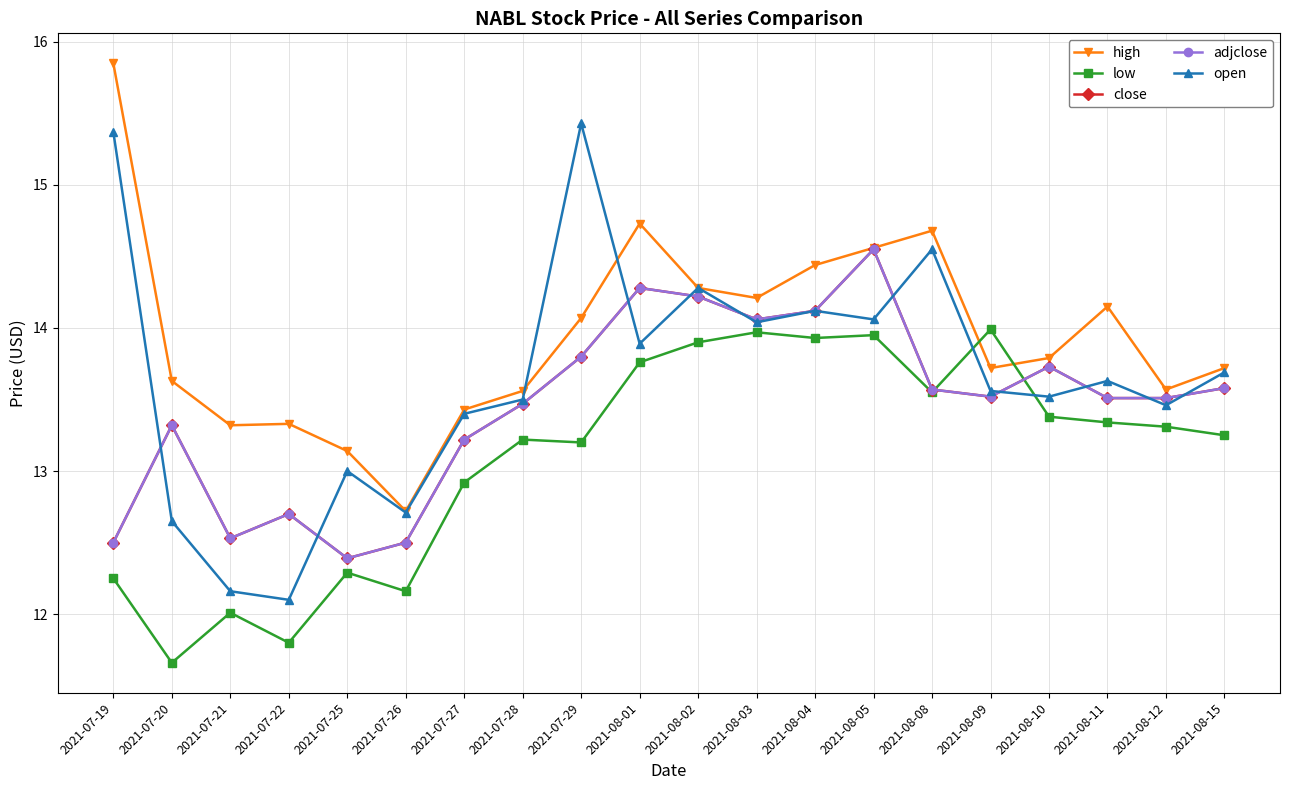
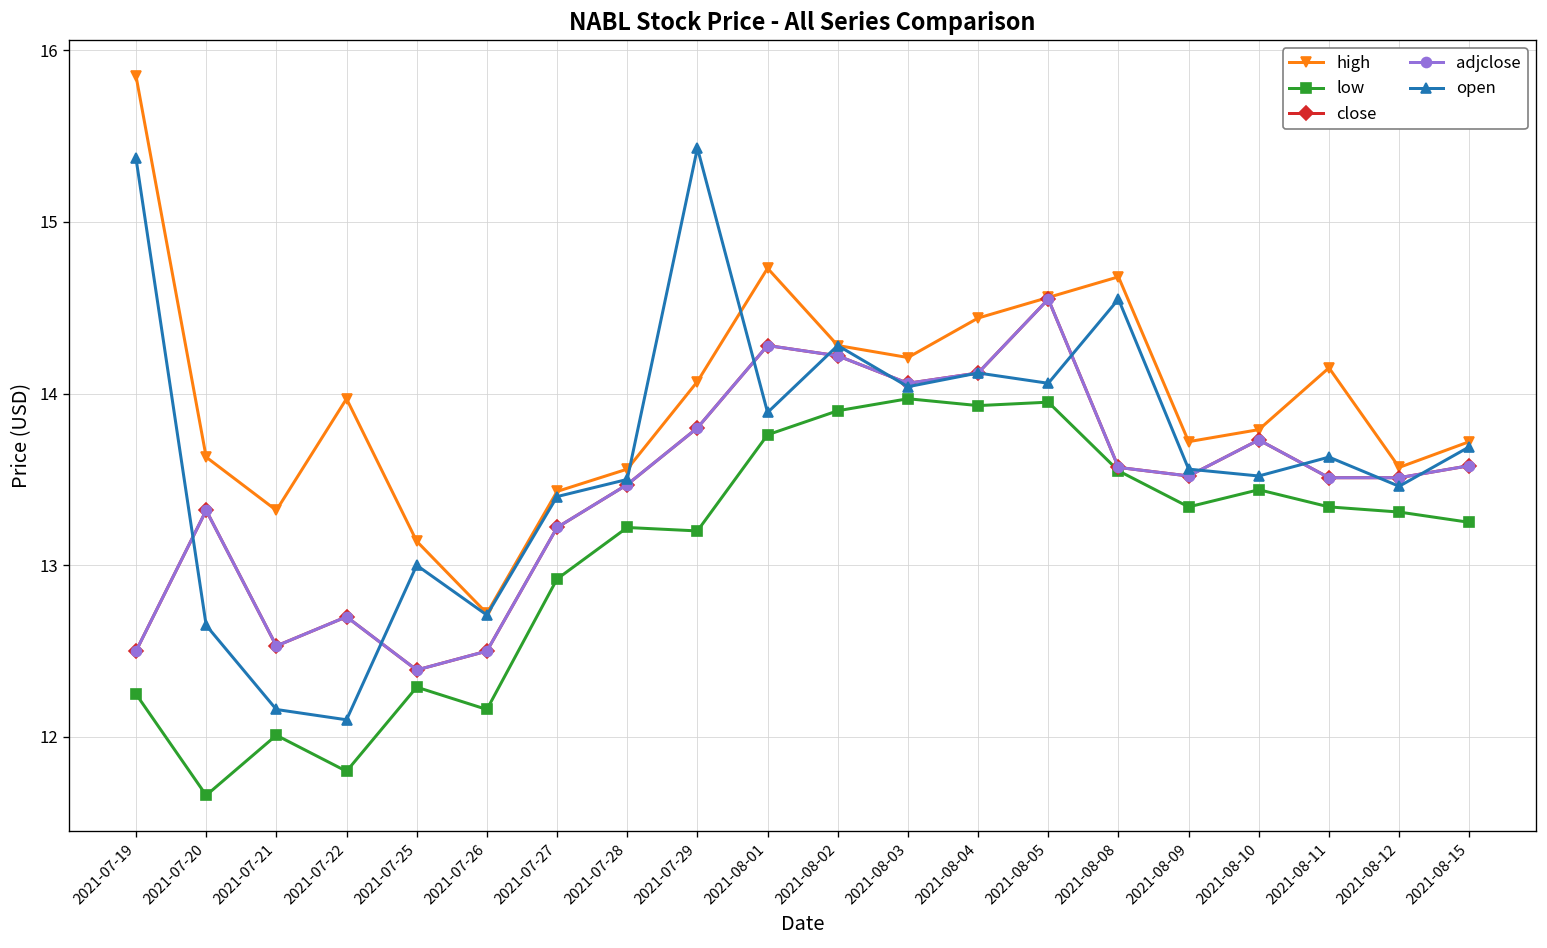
high, 2021-07-22: 13.33 -> 13.97
low, 2021-08-09: 13.99 -> 13.34
low, 2021-08-10: 13.38 -> 13.44
